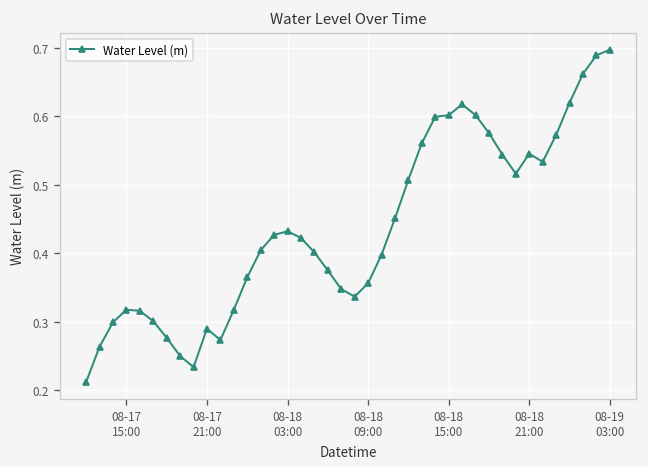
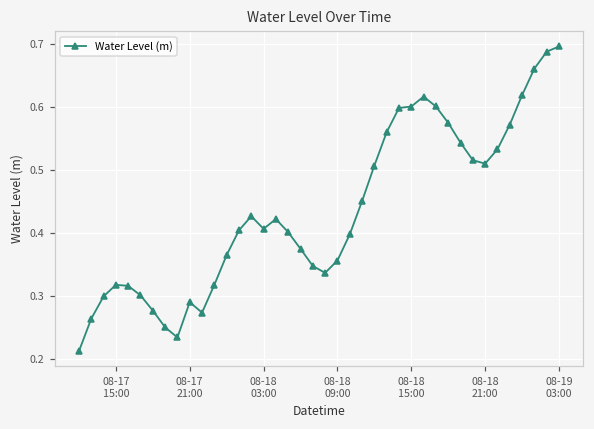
08-18 03:00: 0.43 -> 0.41
08-18 21:00: 0.55 -> 0.51
